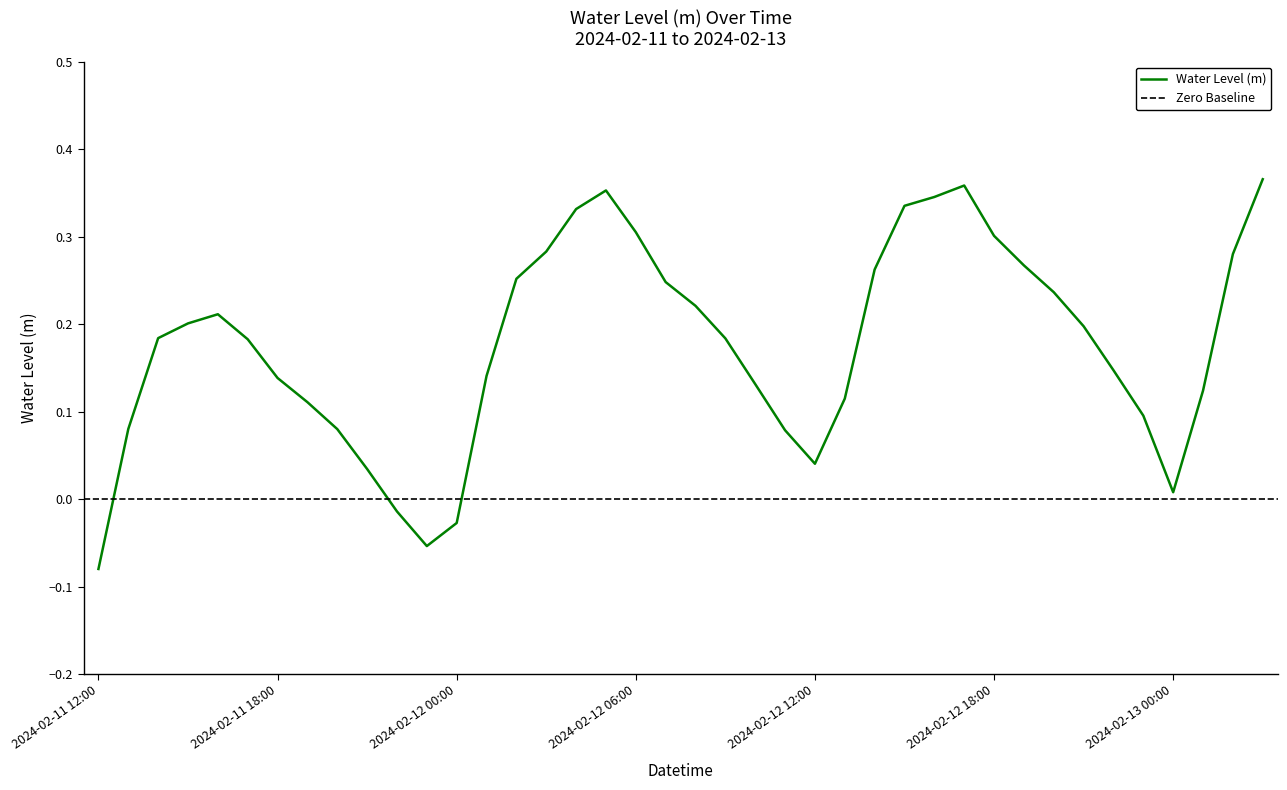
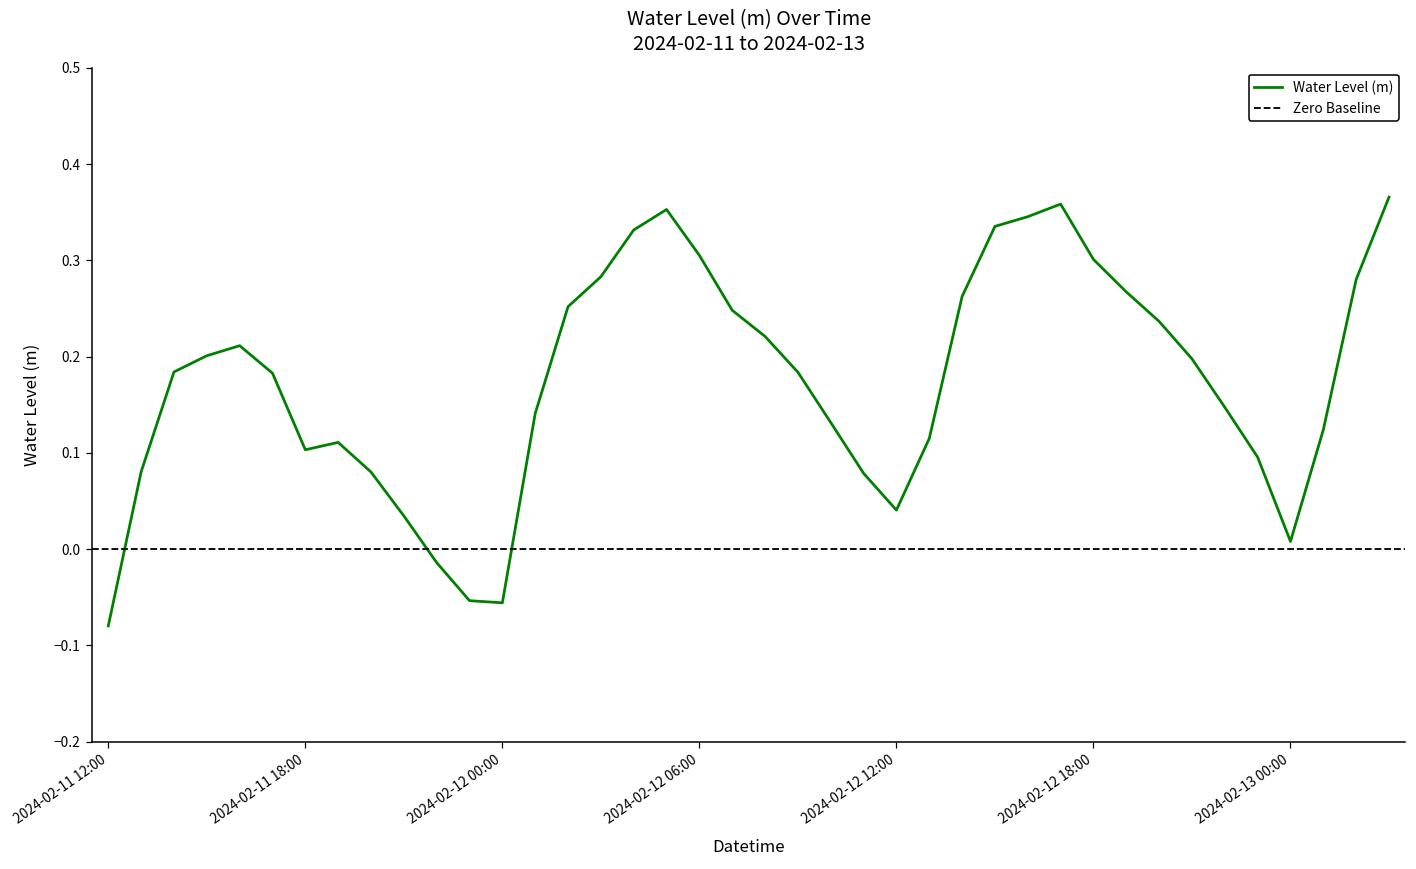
2024-02-11 18:00: 0.14 -> 0.10
2024-02-12 00:00: -0.03 -> -0.06
